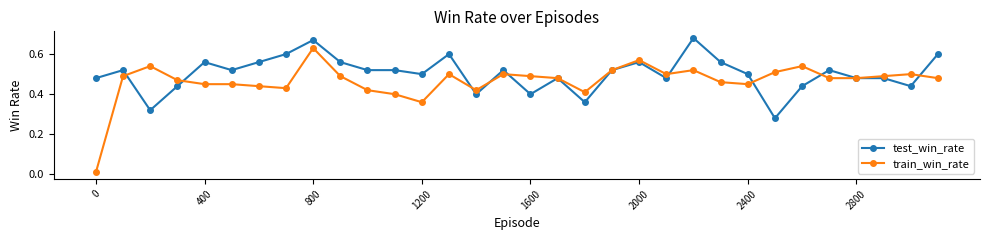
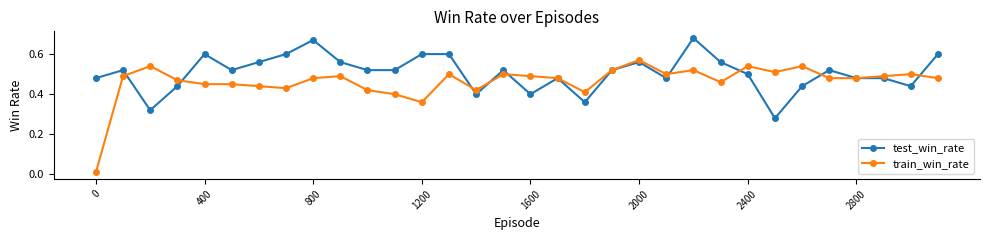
test_win_rate, 400: 0.56 -> 0.60
train_win_rate, 800: 0.63 -> 0.48
test_win_rate, 1200: 0.5 -> 0.6
train_win_rate, 2400: 0.45 -> 0.54
